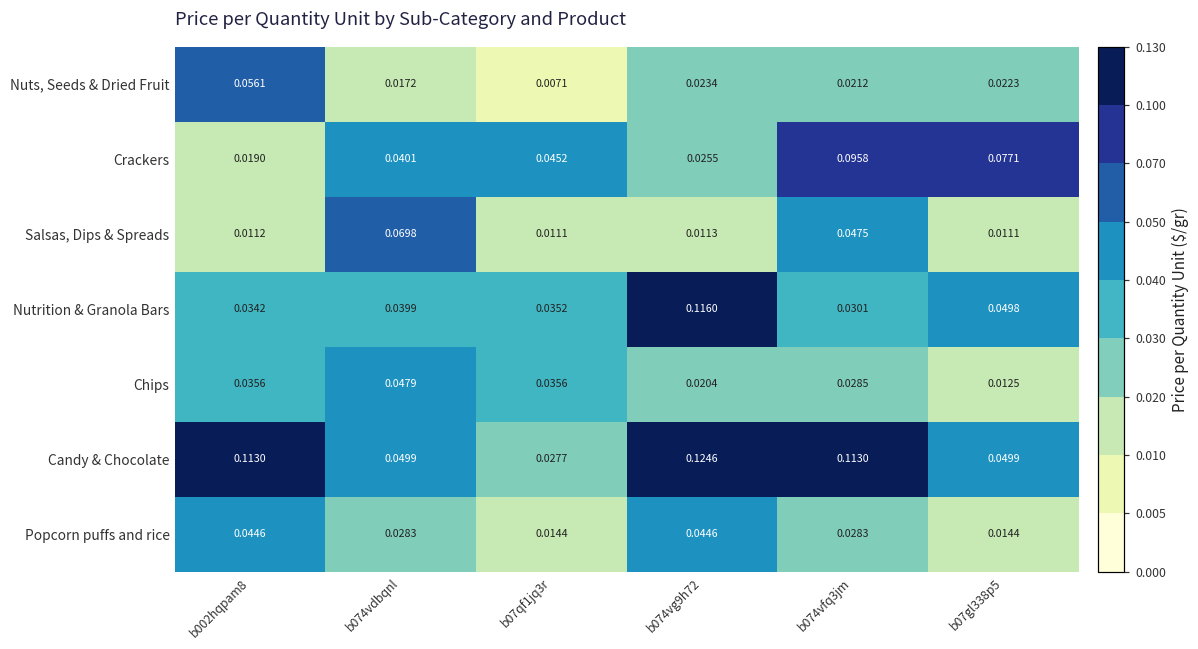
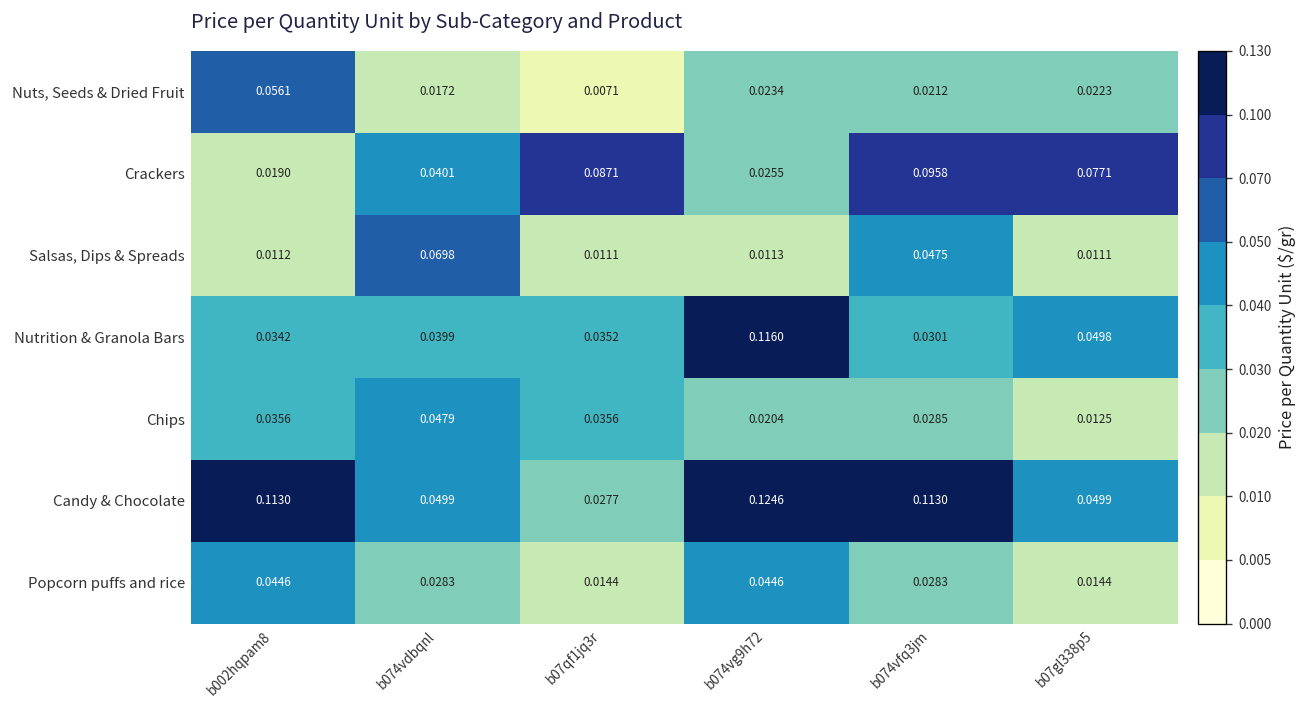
Crackers, b07qf1jq3r: 0.0452 -> 0.0871
